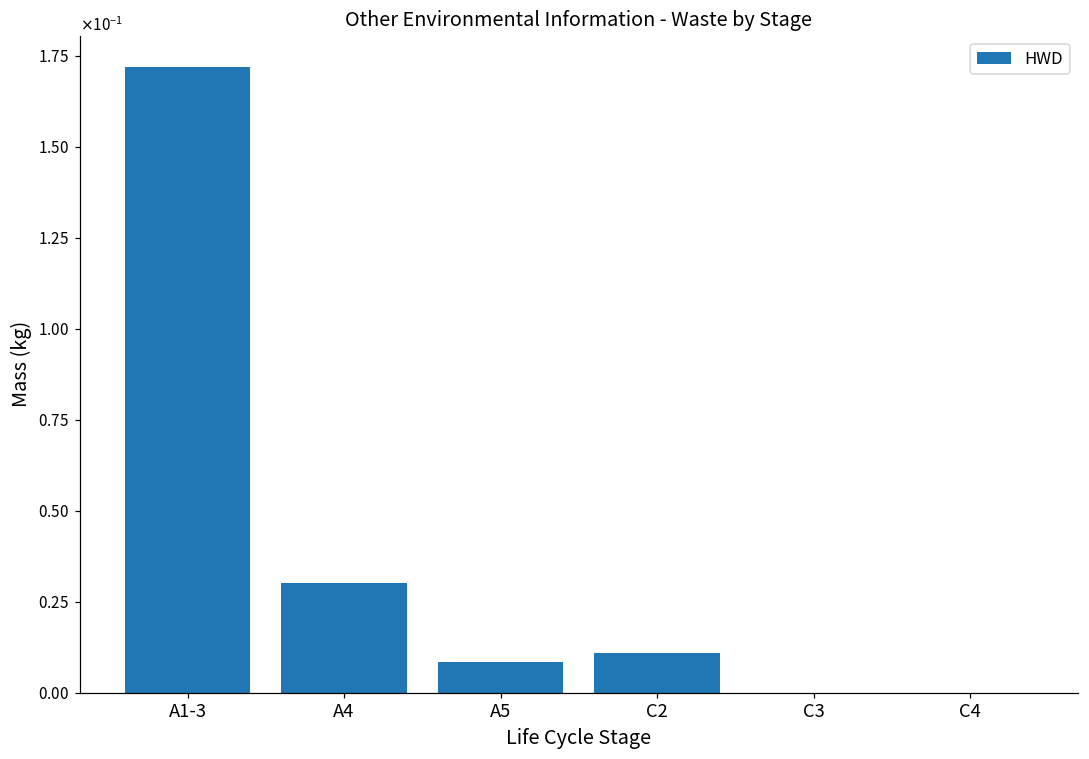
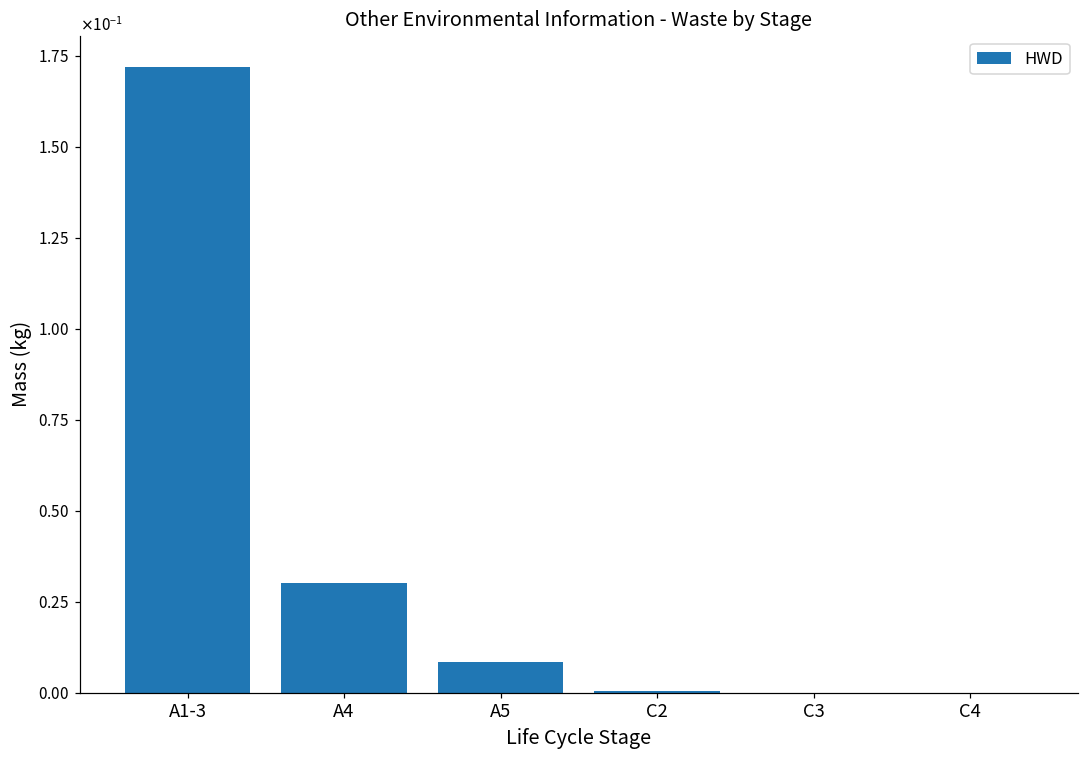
C2: 0.011 -> 0.001
